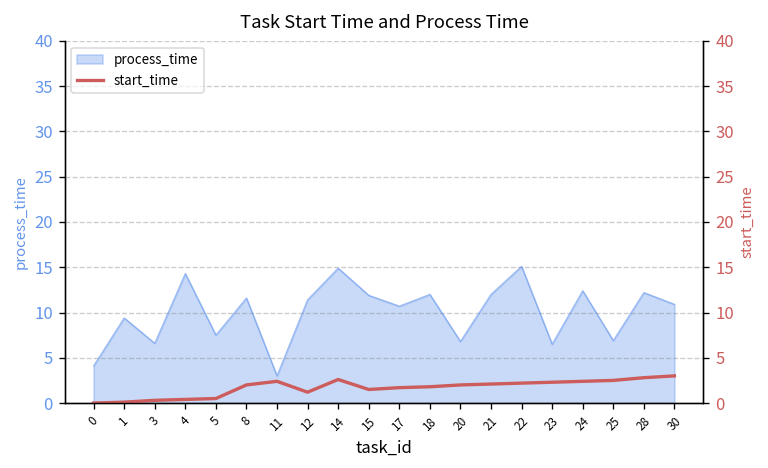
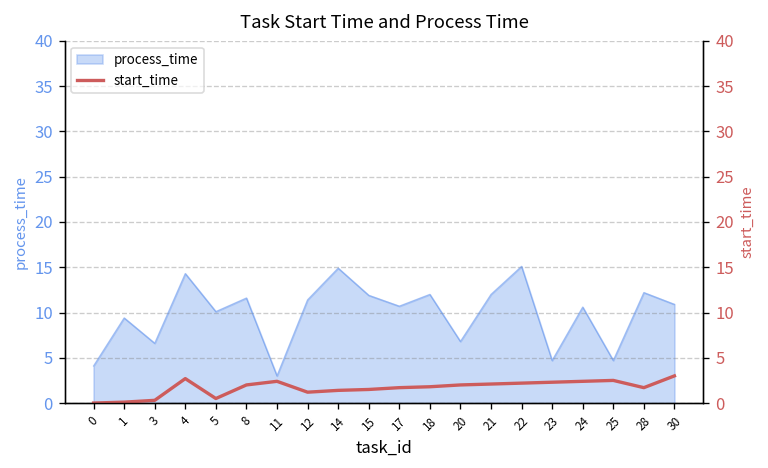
process_time, 5: 8 -> 10
process_time, 23: 7 -> 5
process_time, 24: 12 -> 11
process_time, 25: 7 -> 5
start_time, 4: 0 -> 3
start_time, 14: 3 -> 1
start_time, 28: 3 -> 2
